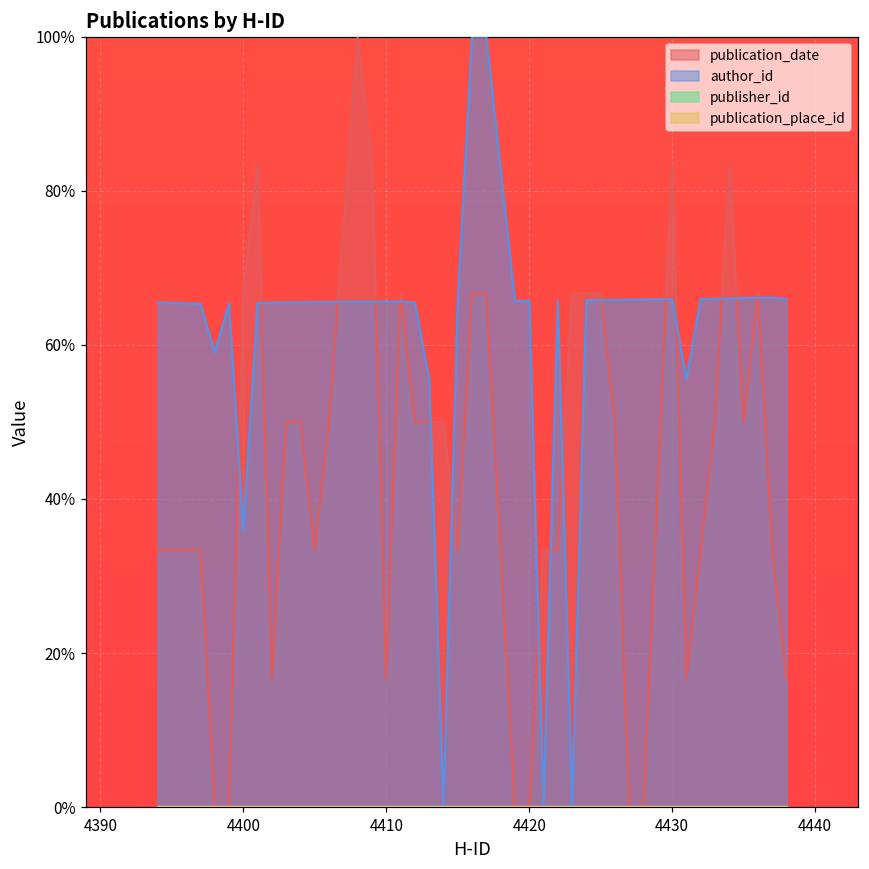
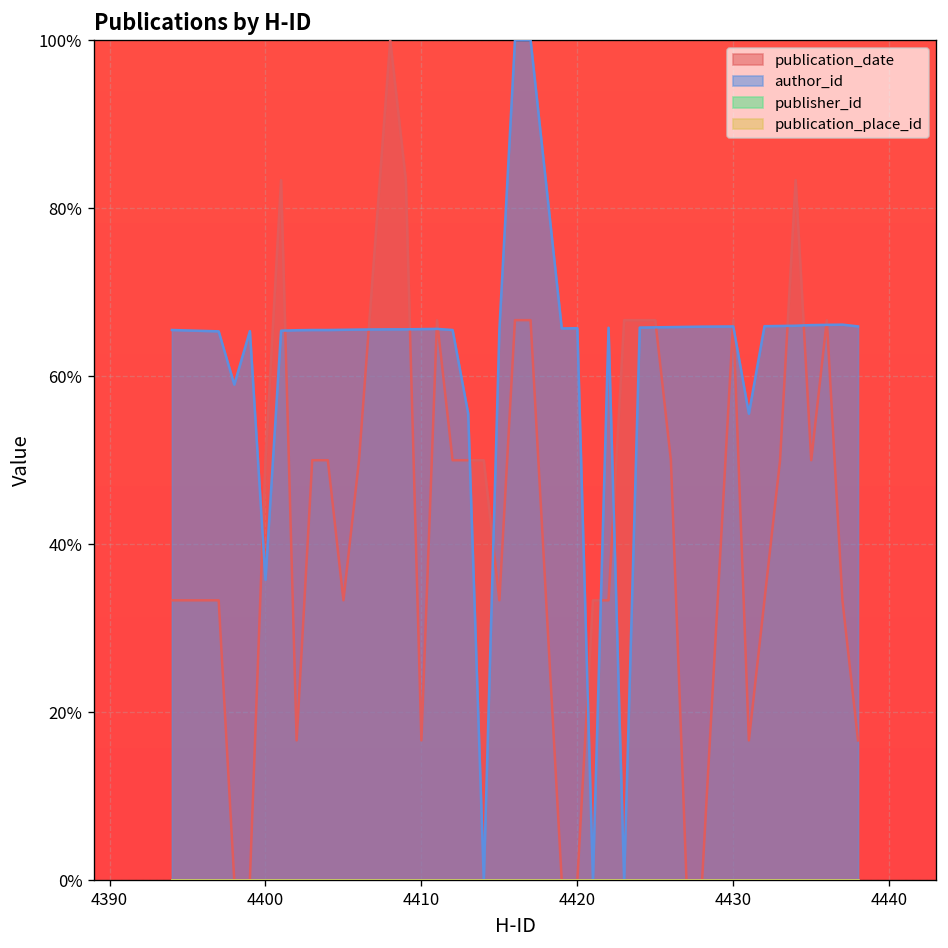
publication_date, 4400: 67% -> 50%
publication_date, 4430: 83% -> 67%
